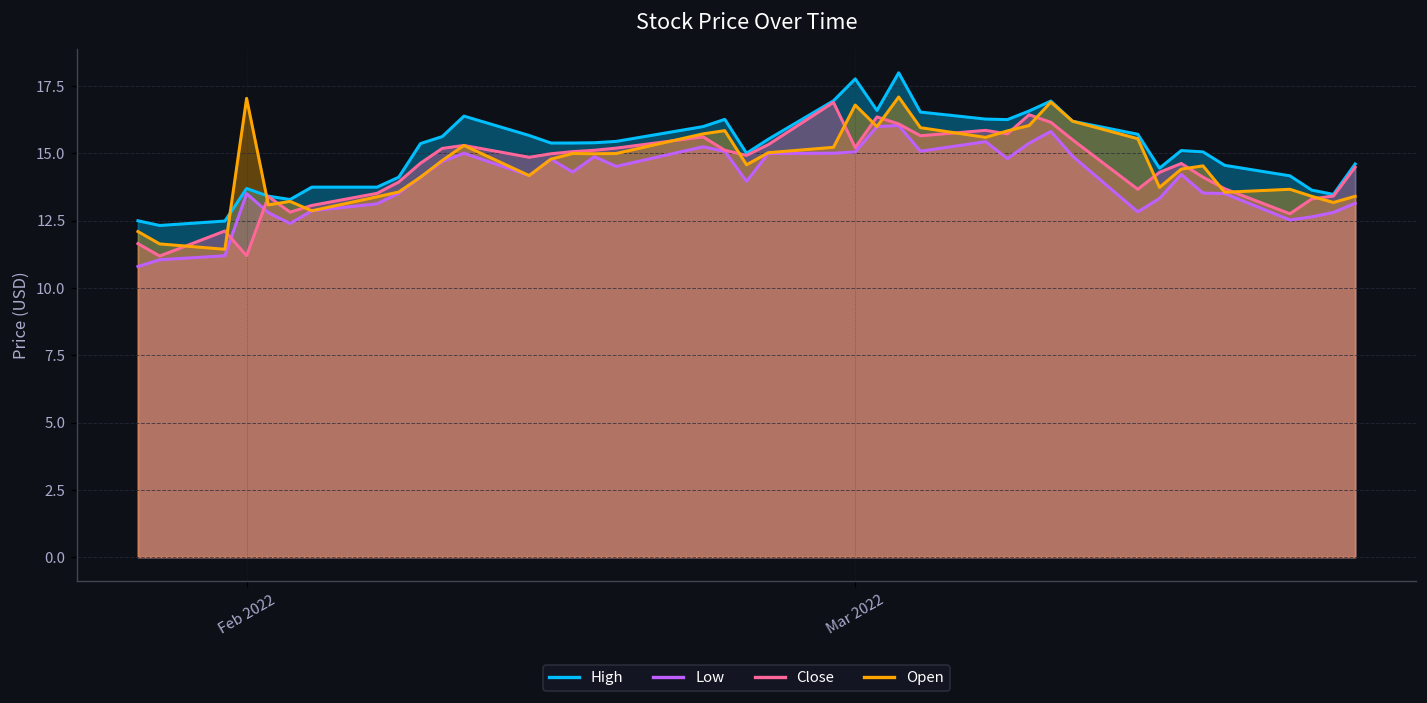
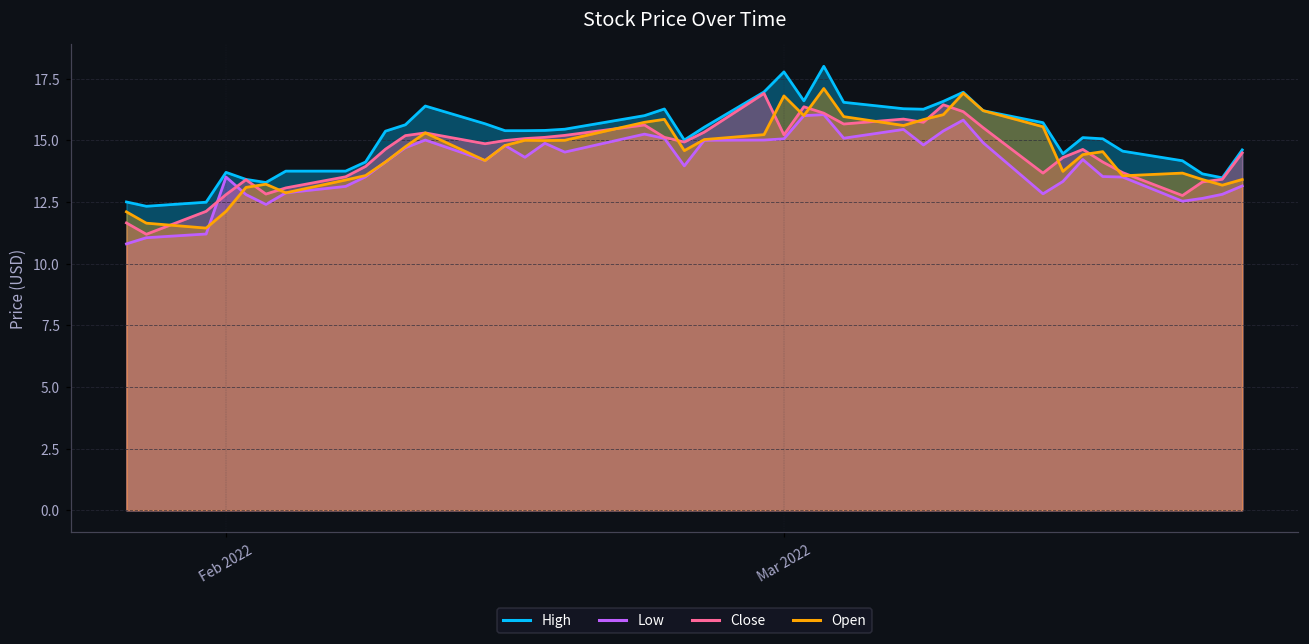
Close, Feb 2022: 11.2 -> 12.8
Open, Feb 2022: 17.1 -> 12.1
